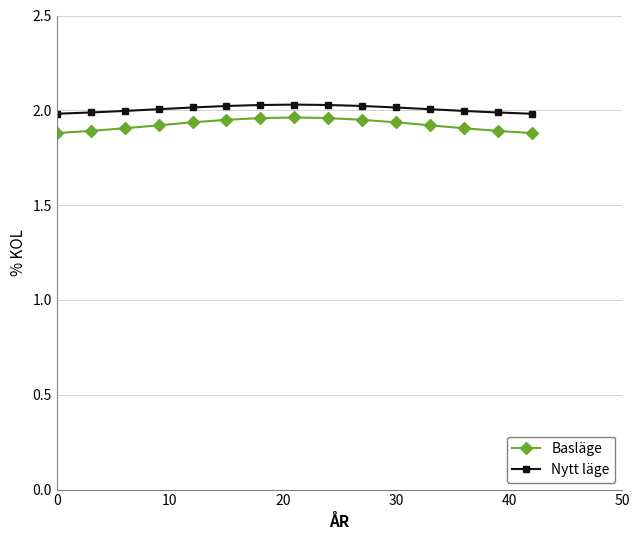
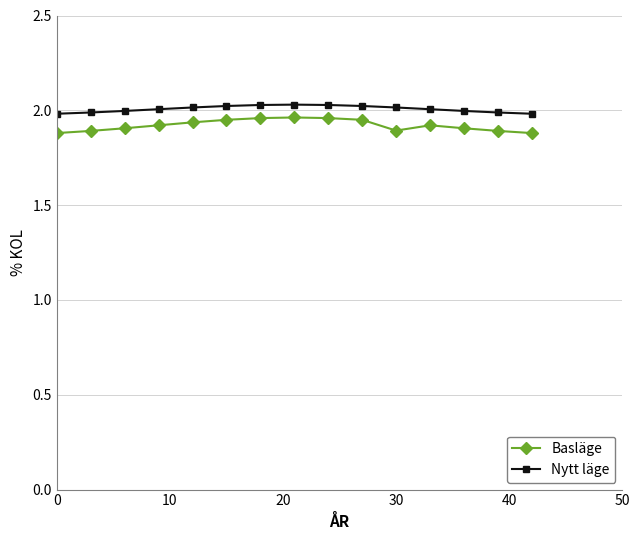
Basläge, 30: 1.94 -> 1.89
